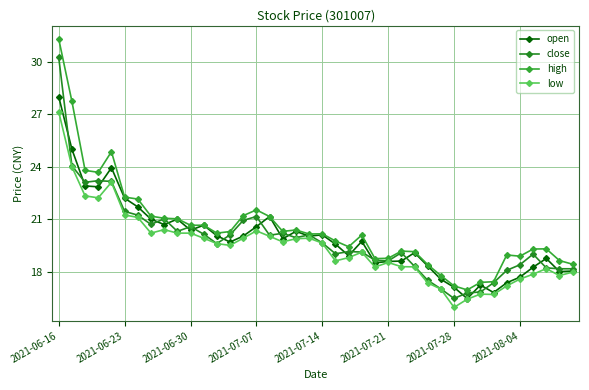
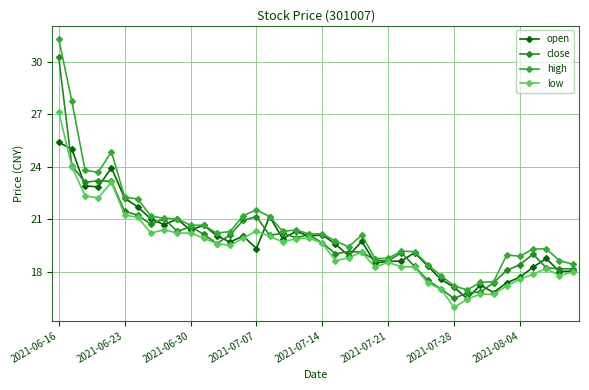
open, 2021-06-16: 28.0 -> 25.4
open, 2021-07-07: 20.6 -> 19.3
